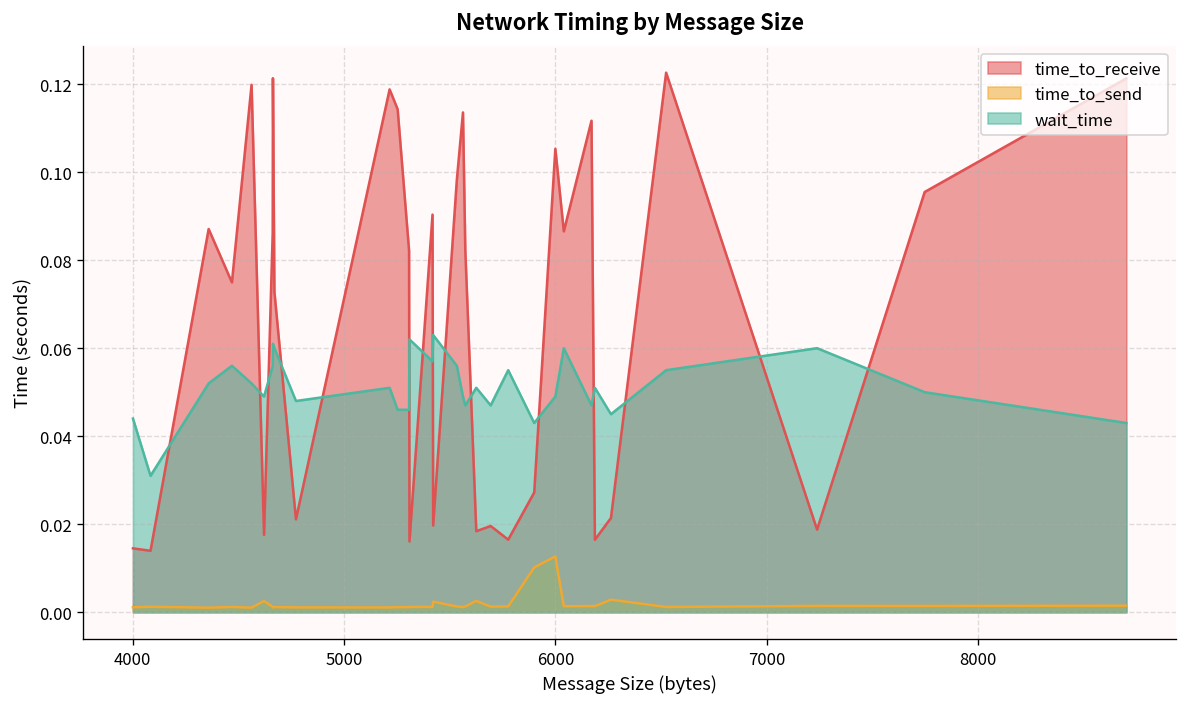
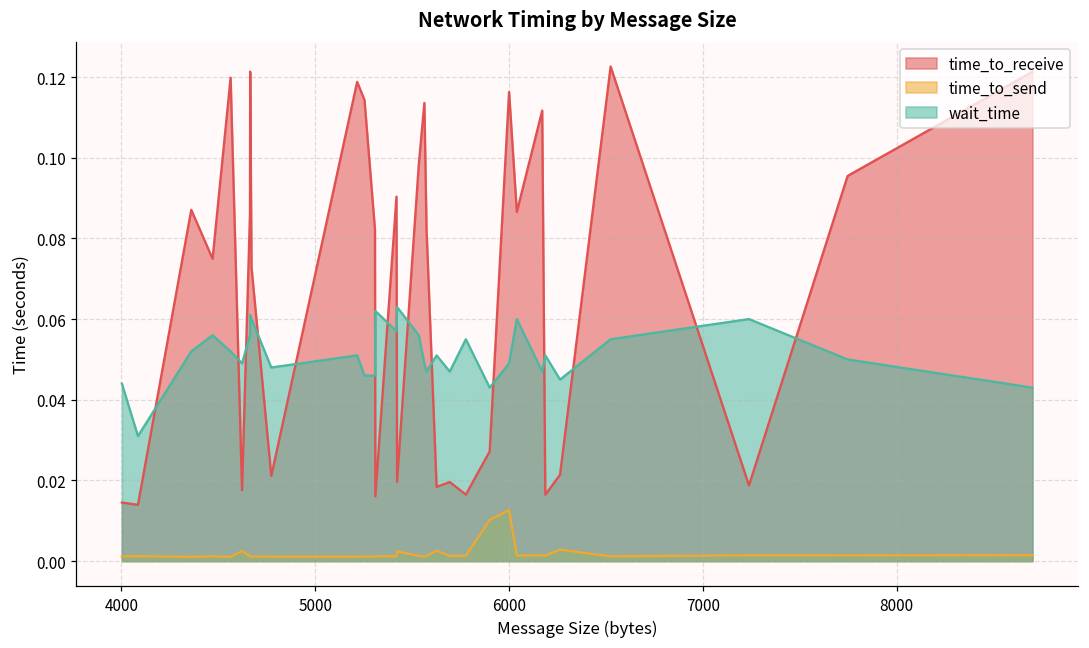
time_to_receive, 6000: 0.105 -> 0.116
